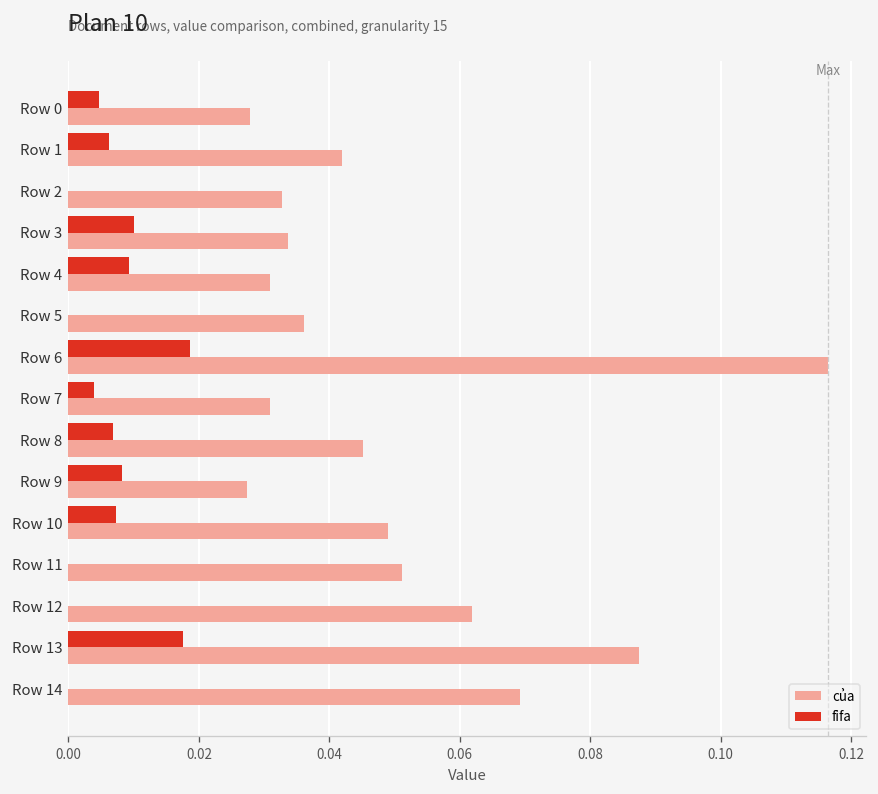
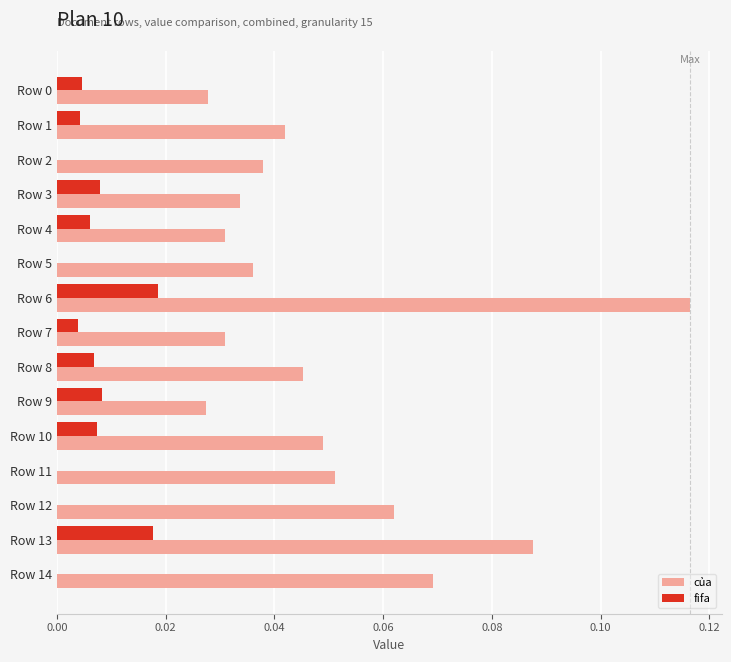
fifa, Row 1: 0.006 -> 0.004
của, Row 2: 0.033 -> 0.038
fifa, Row 3: 0.010 -> 0.008
fifa, Row 4: 0.009 -> 0.006
